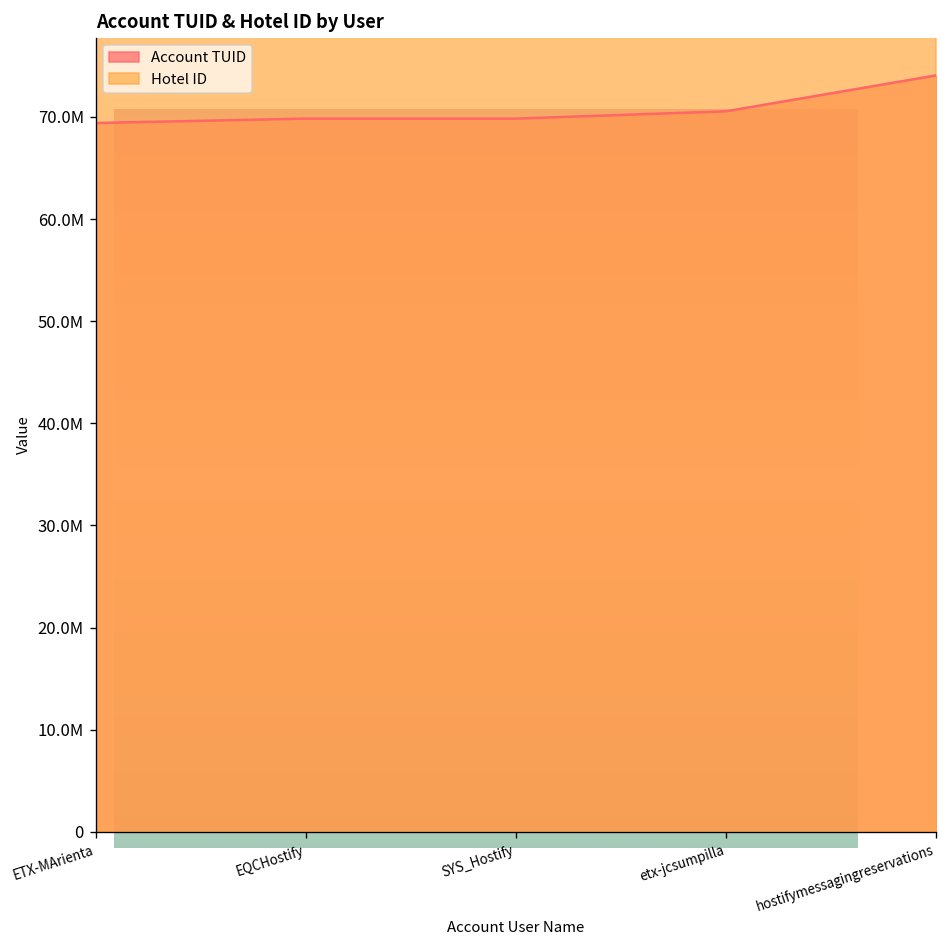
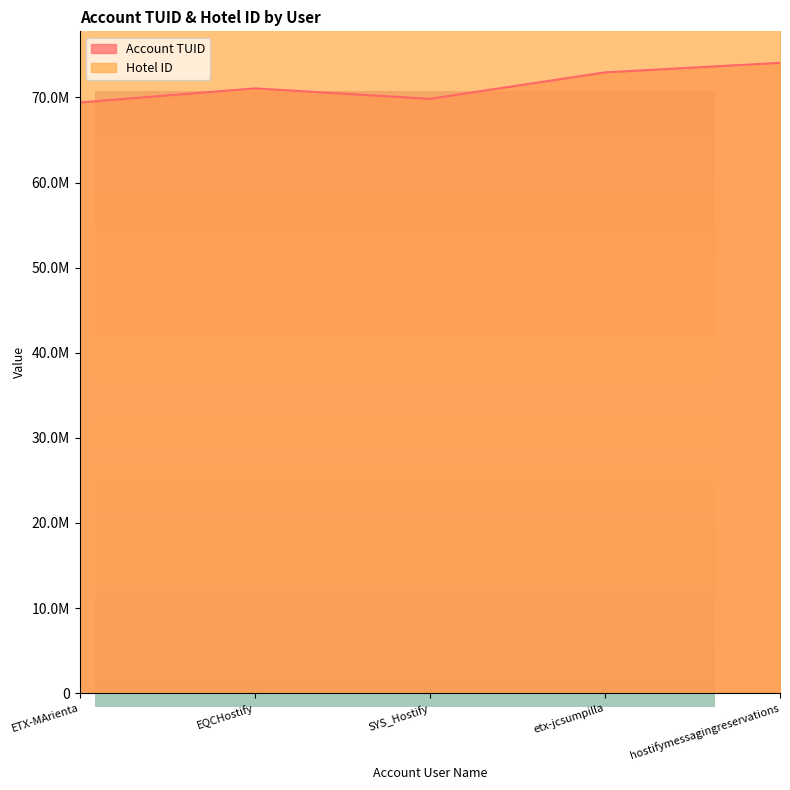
Account TUID & Hotel ID by User, Account TUID, EQCHostify: 70000000 -> 71000000
Account TUID & Hotel ID by User, Account TUID, etx-jcsumpilla: 71000000 -> 73000000
